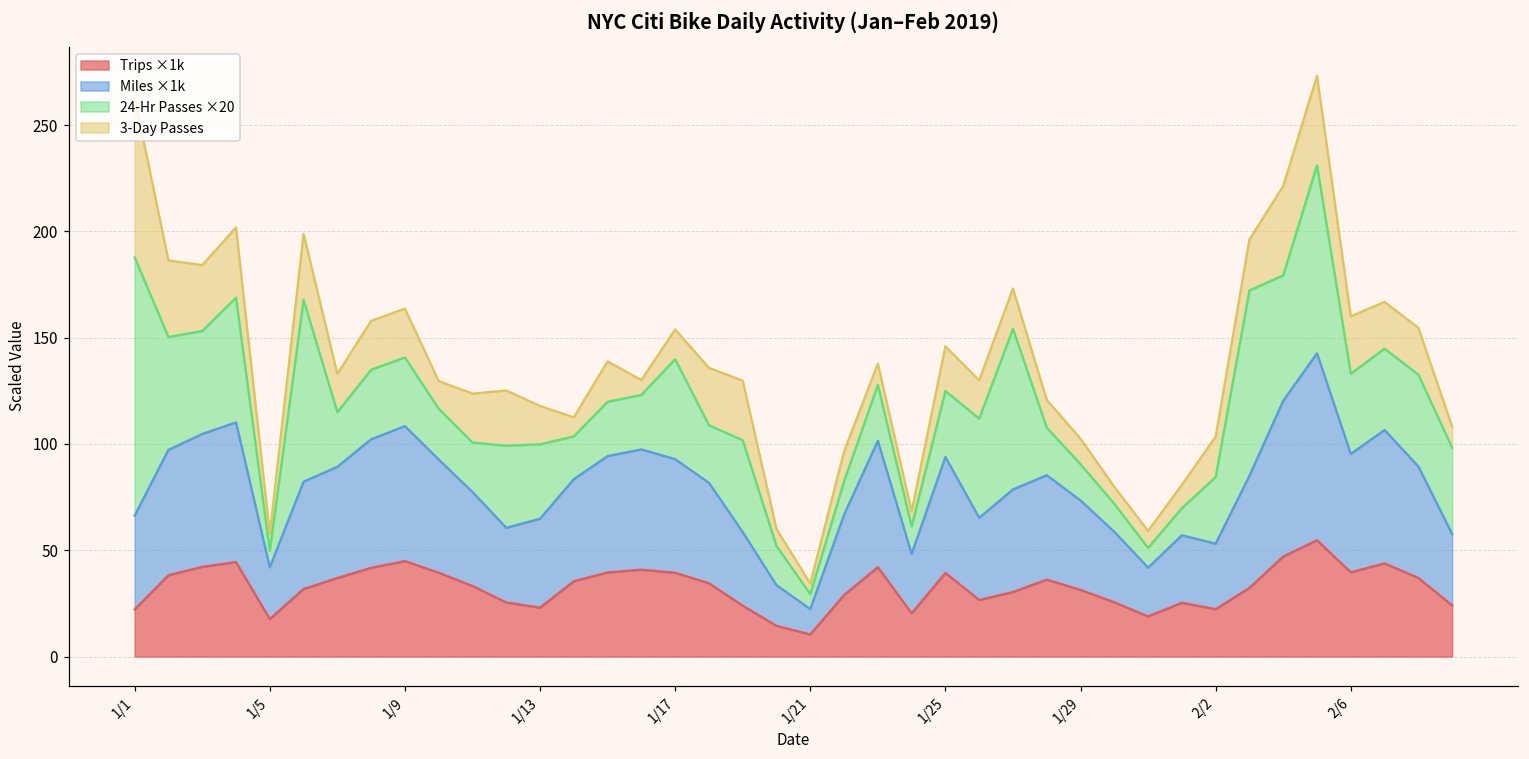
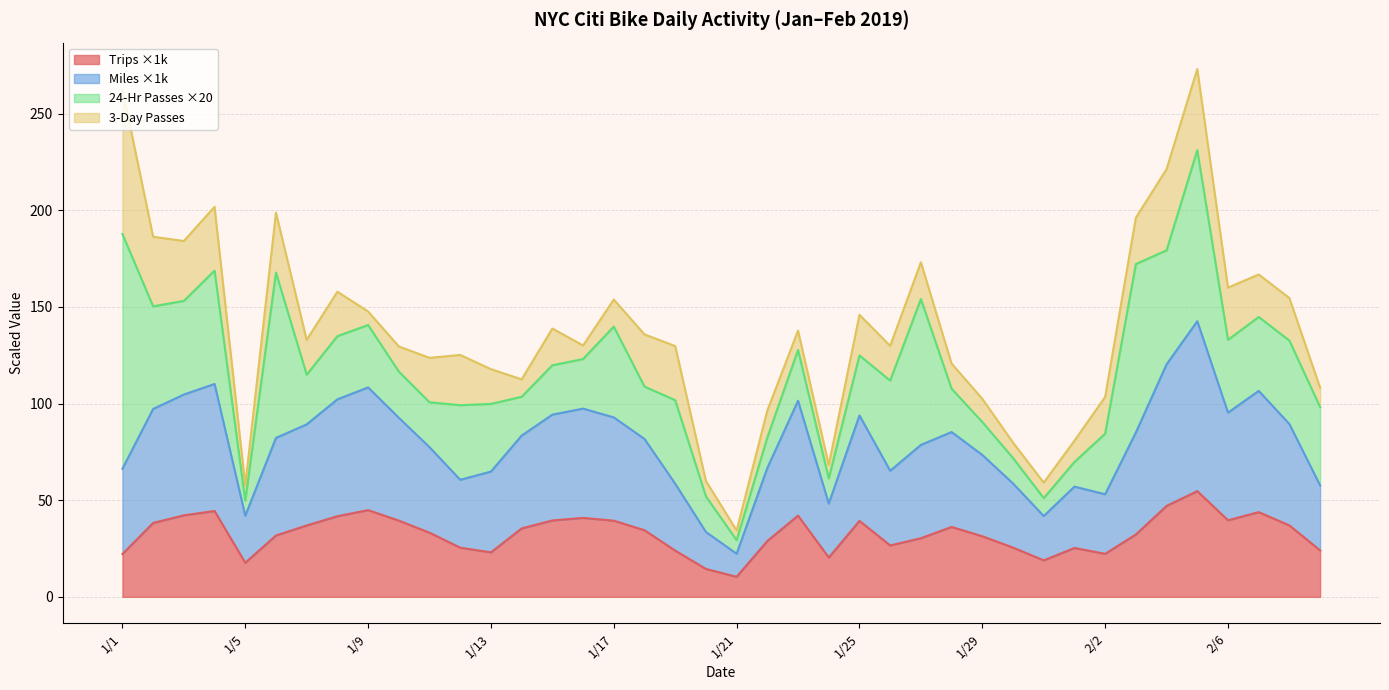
3-Day Passes, 1/9: 23 -> 7
